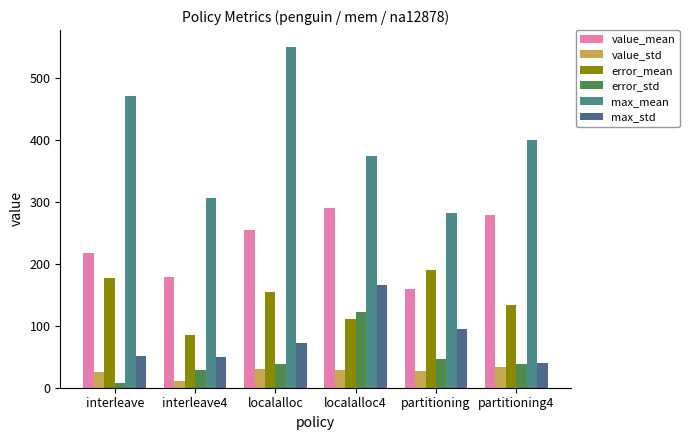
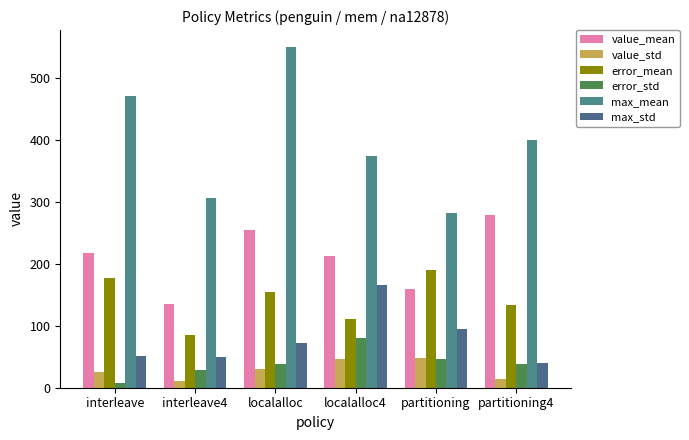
value_mean, interleave4: 180 -> 140
value_mean, localalloc4: 290 -> 210
value_std, localalloc4: 30 -> 50
error_std, localalloc4: 120 -> 80
value_std, partitioning: 30 -> 50
value_std, partitioning4: 30 -> 10
